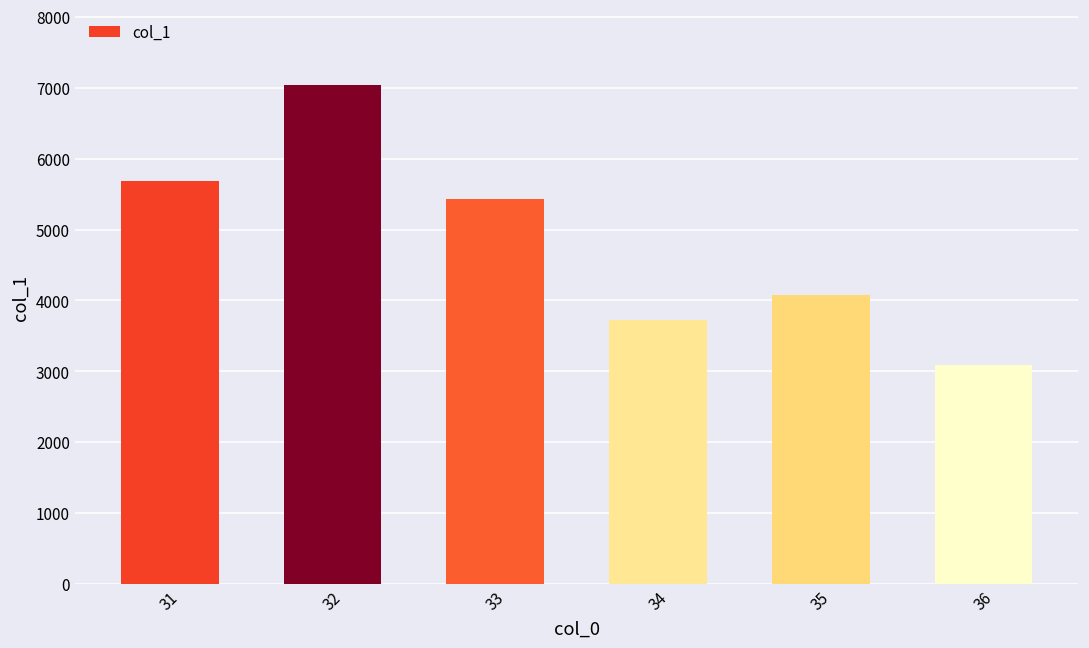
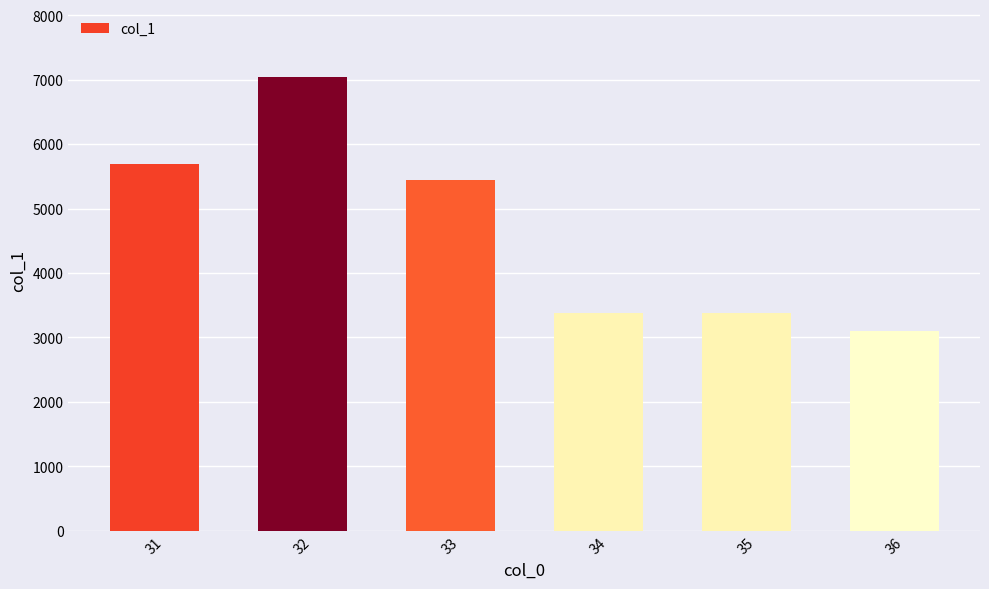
34: 3700 -> 3400
35: 4100 -> 3400
